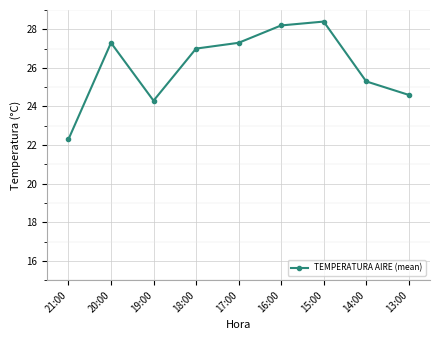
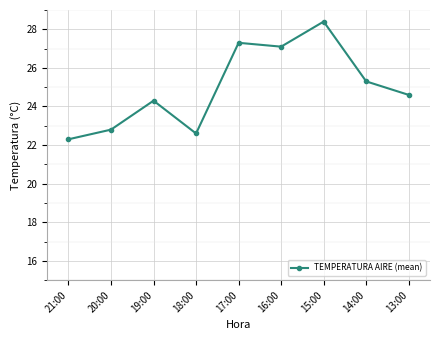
20:00: 27.3 -> 22.8
18:00: 27.0 -> 22.6
16:00: 28.2 -> 27.1
